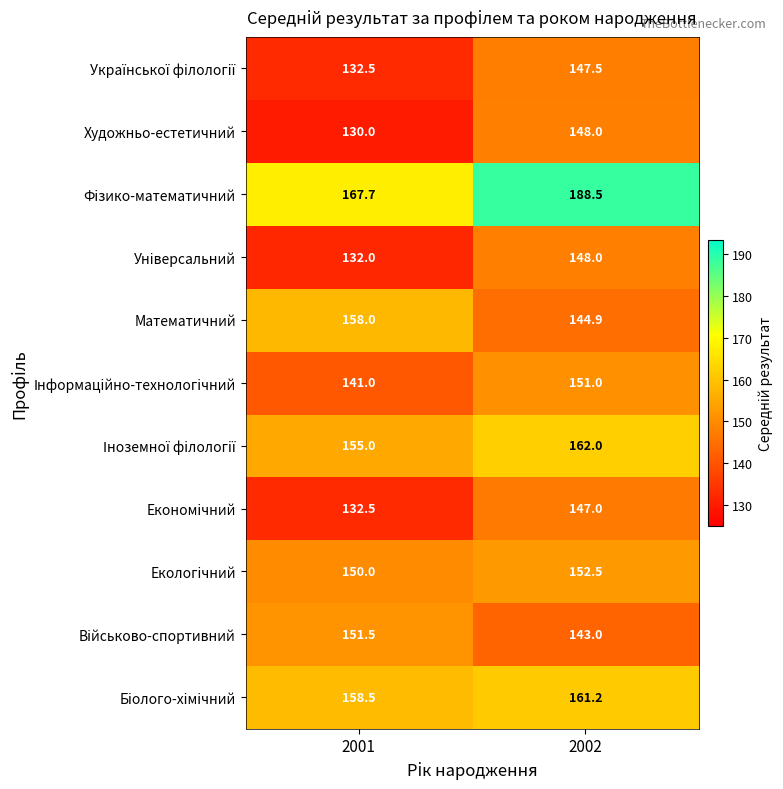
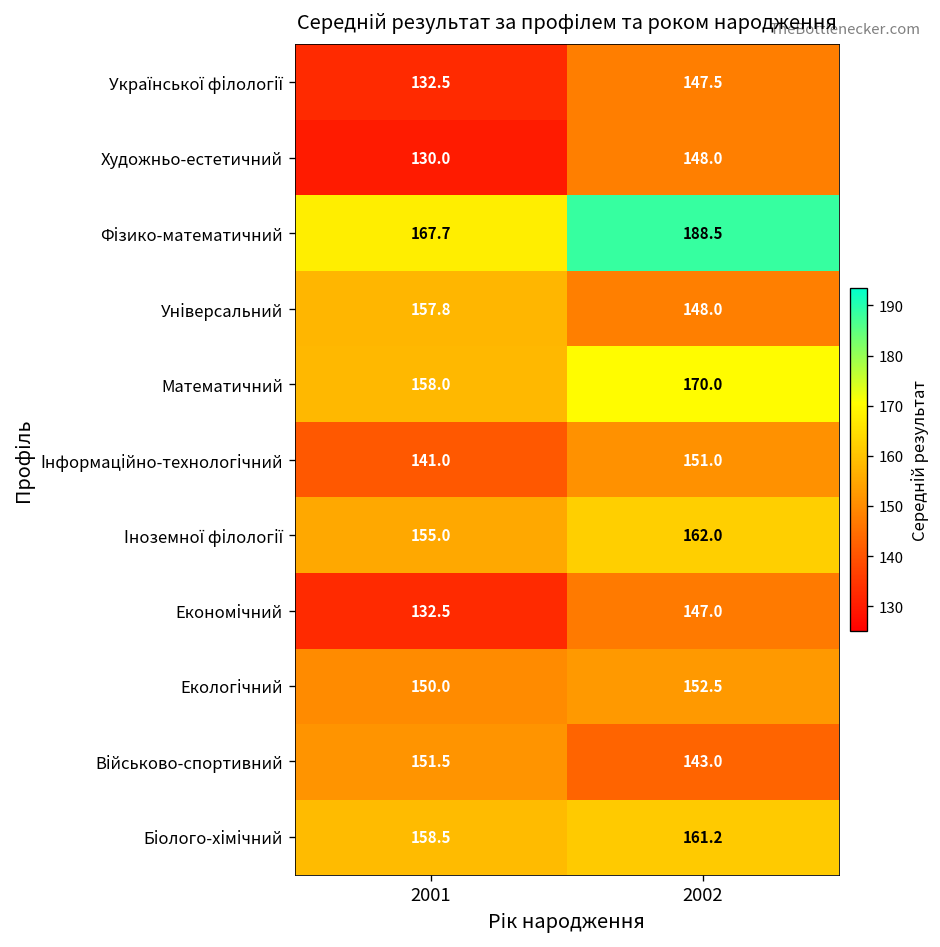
Універсальний, 2001: 132.0 -> 157.8
Математичний, 2002: 144.9 -> 170.0
